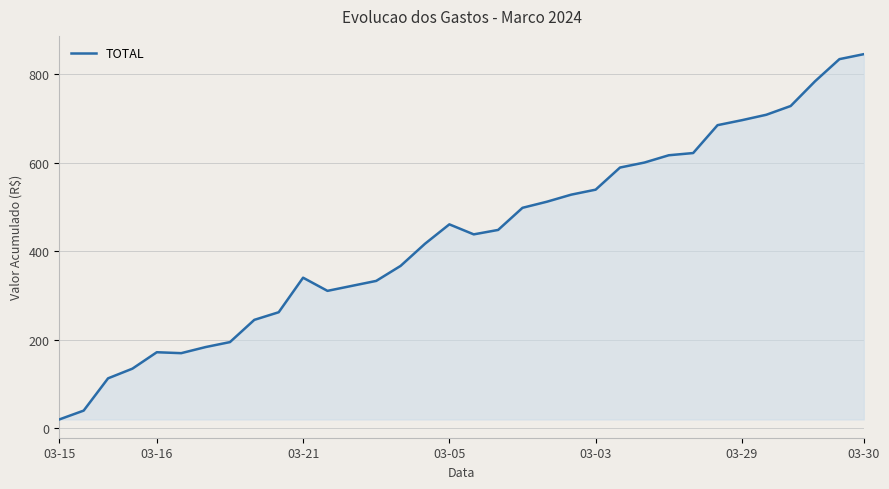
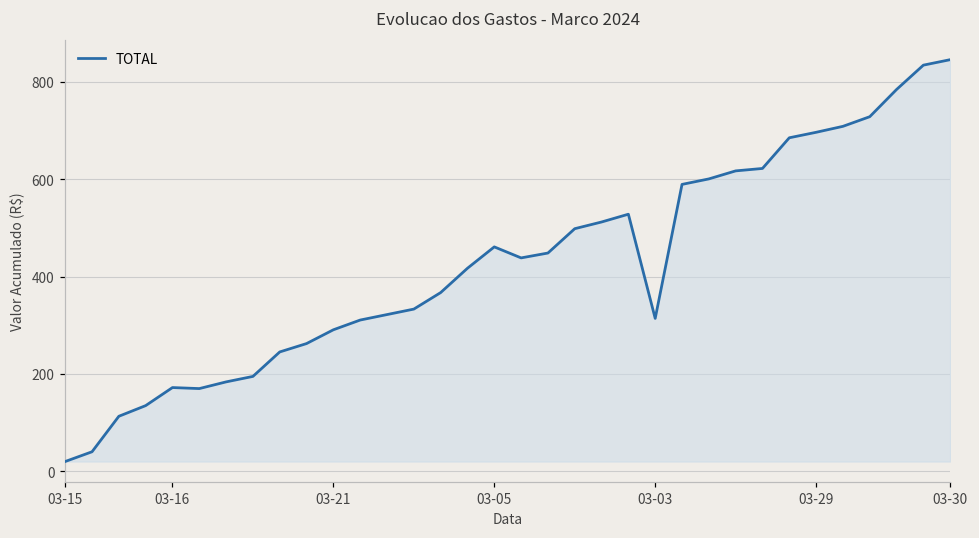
03-21: 340 -> 290
03-03: 540 -> 310
